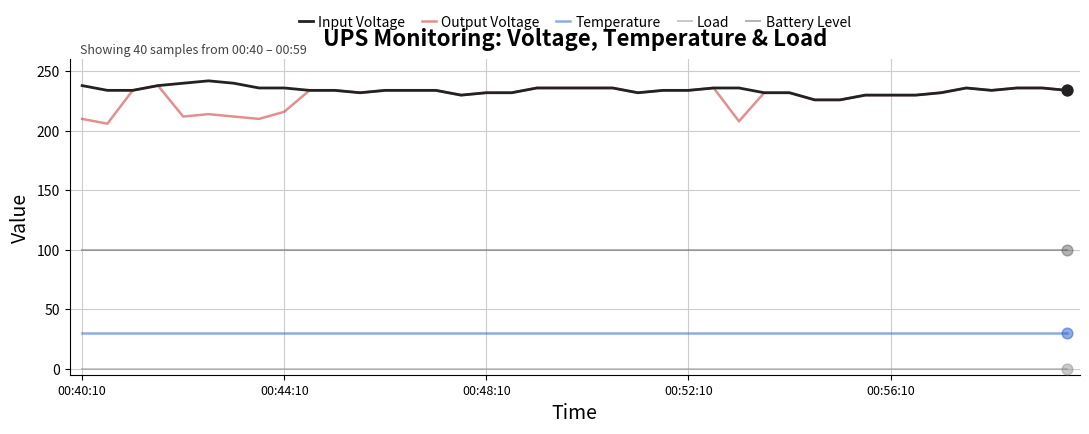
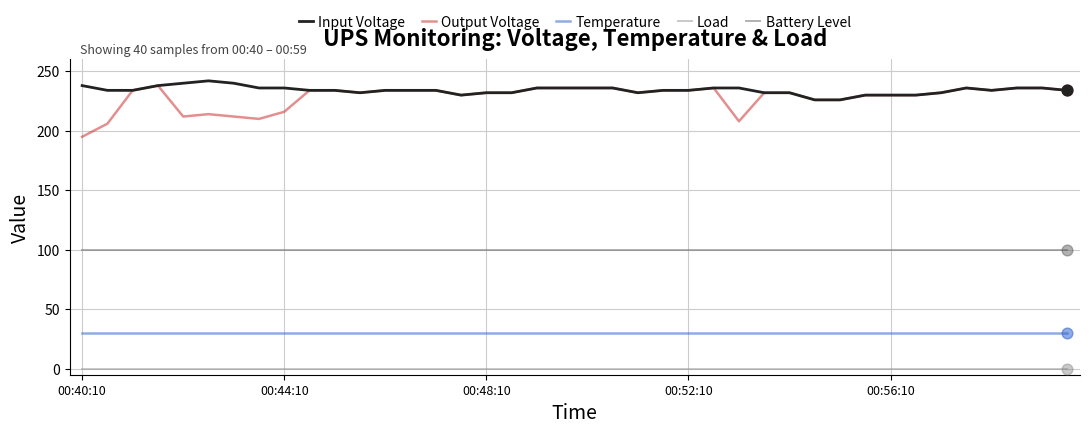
Output Voltage, 00:40:10: 210 -> 195
